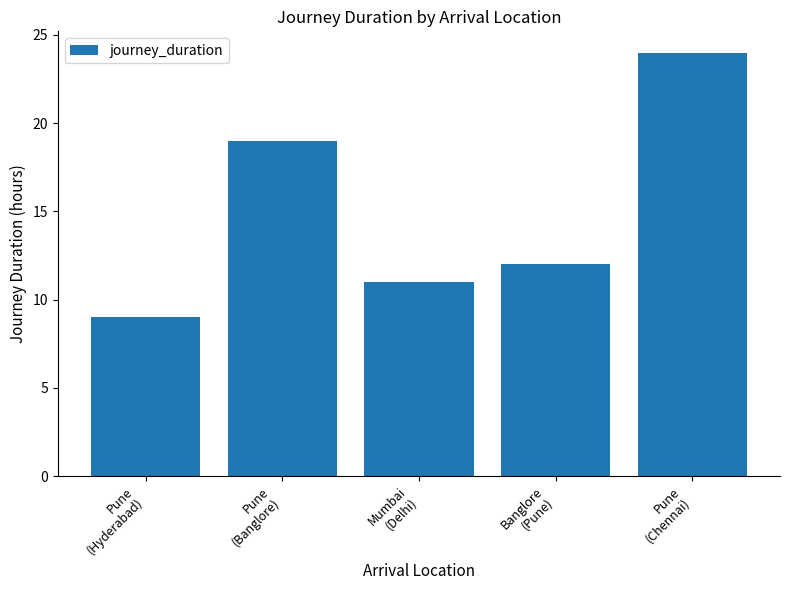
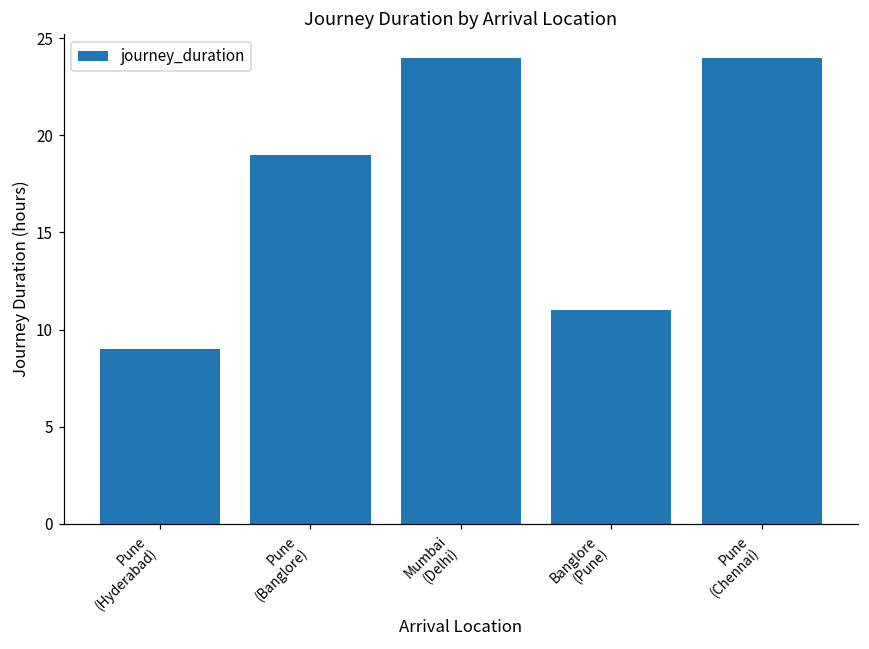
Mumbai (Delhi): 11 -> 24
Banglore (Pune): 12 -> 11
